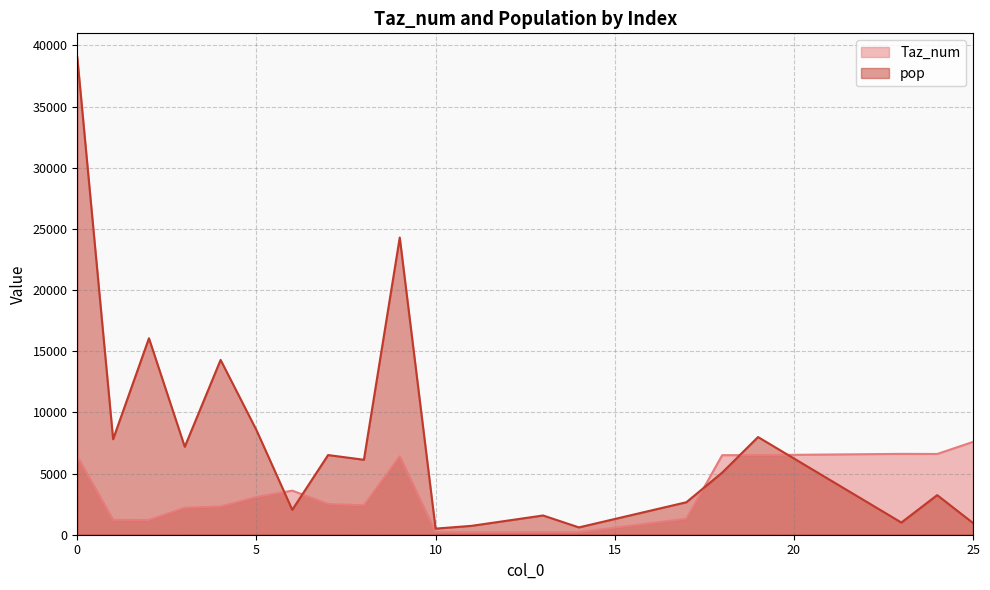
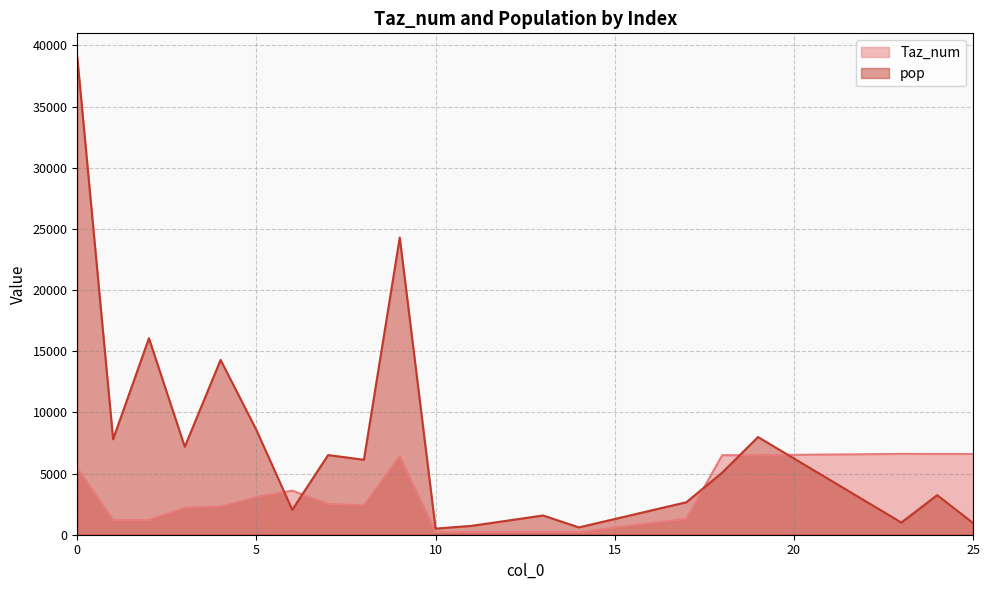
Taz_num, 0: 6400 -> 5400
Taz_num, 25: 7600 -> 6600
